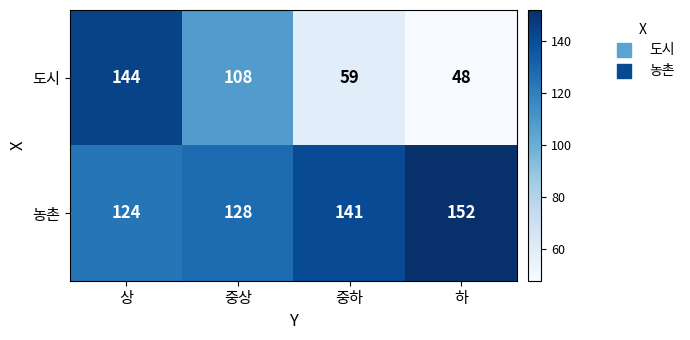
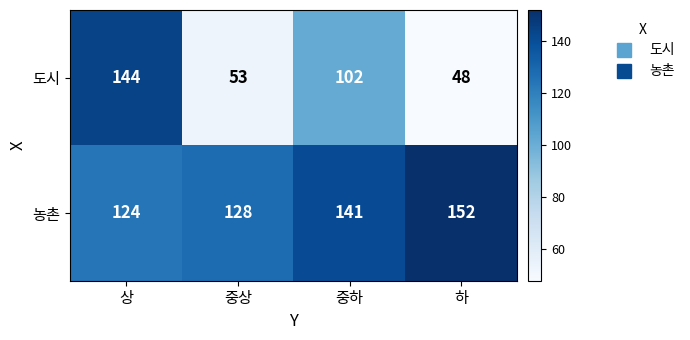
도시, 중상: 108 -> 53
도시, 중하: 59 -> 102
